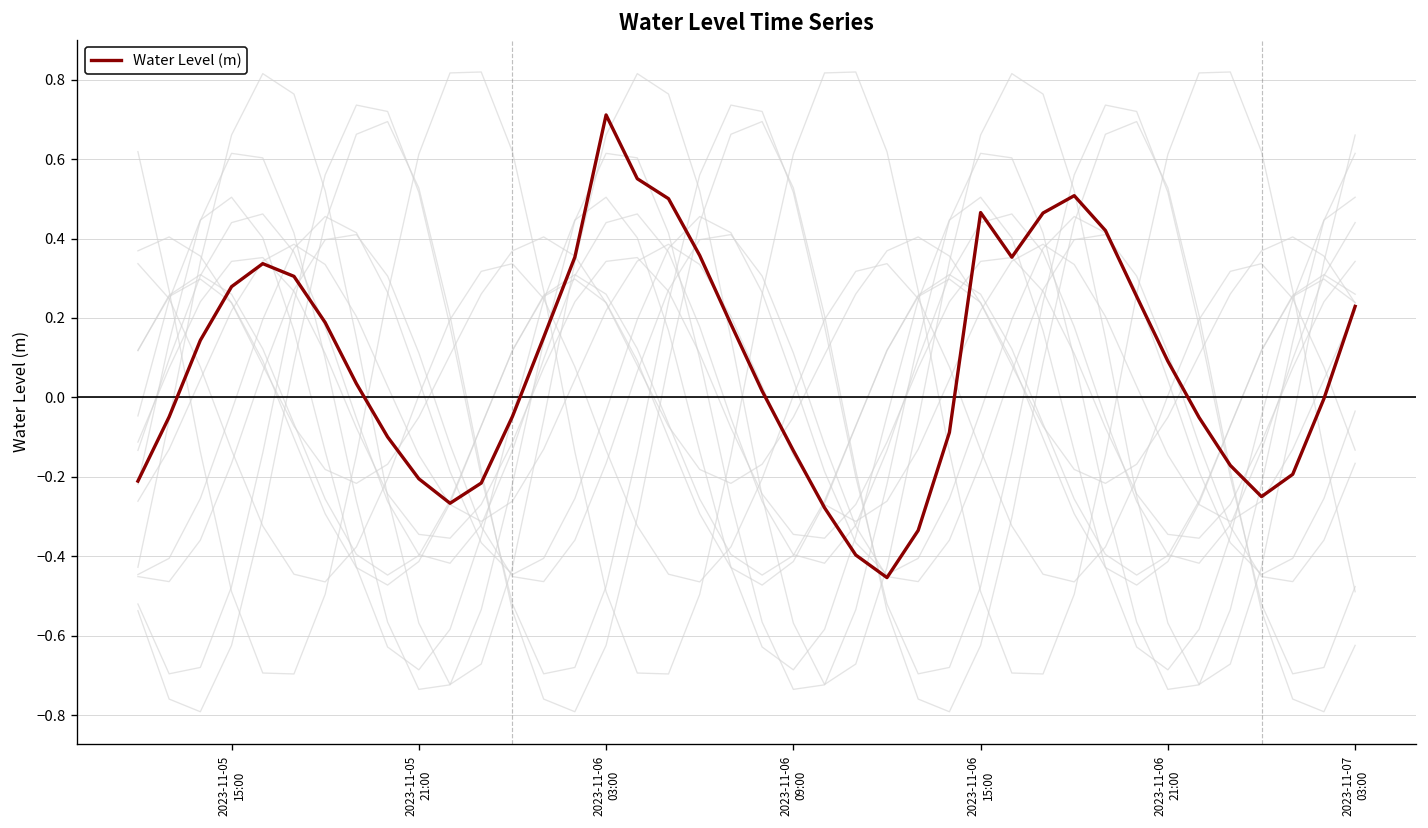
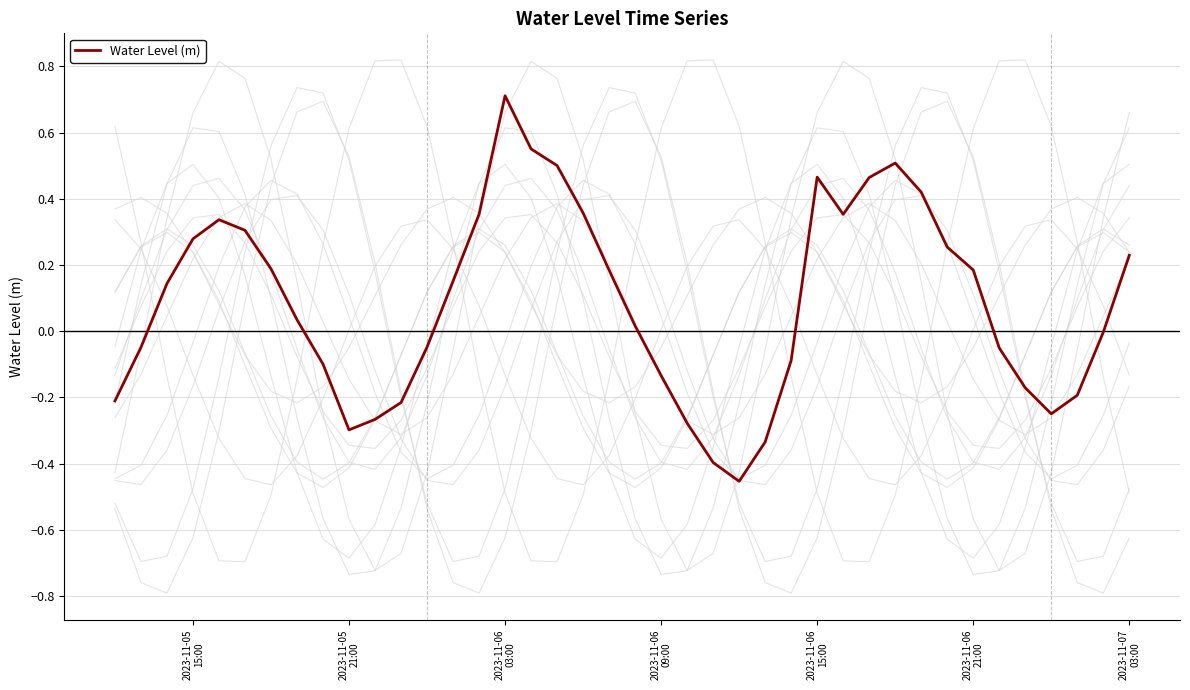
Water Level (m), 2023-11-05 21:00: -0.20 -> -0.30
Water Level (m), 2023-11-06 21:00: 0.09 -> 0.19
